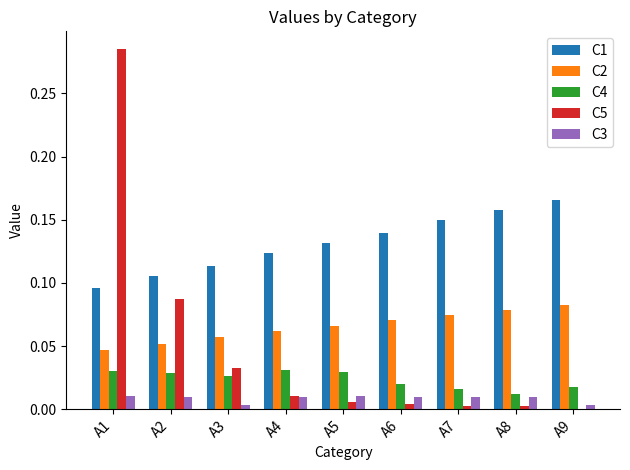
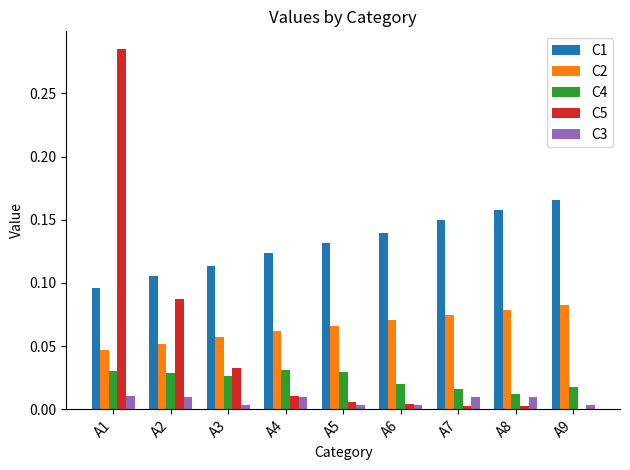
C3, A5: 0.011 -> 0.004
C3, A6: 0.010 -> 0.003
